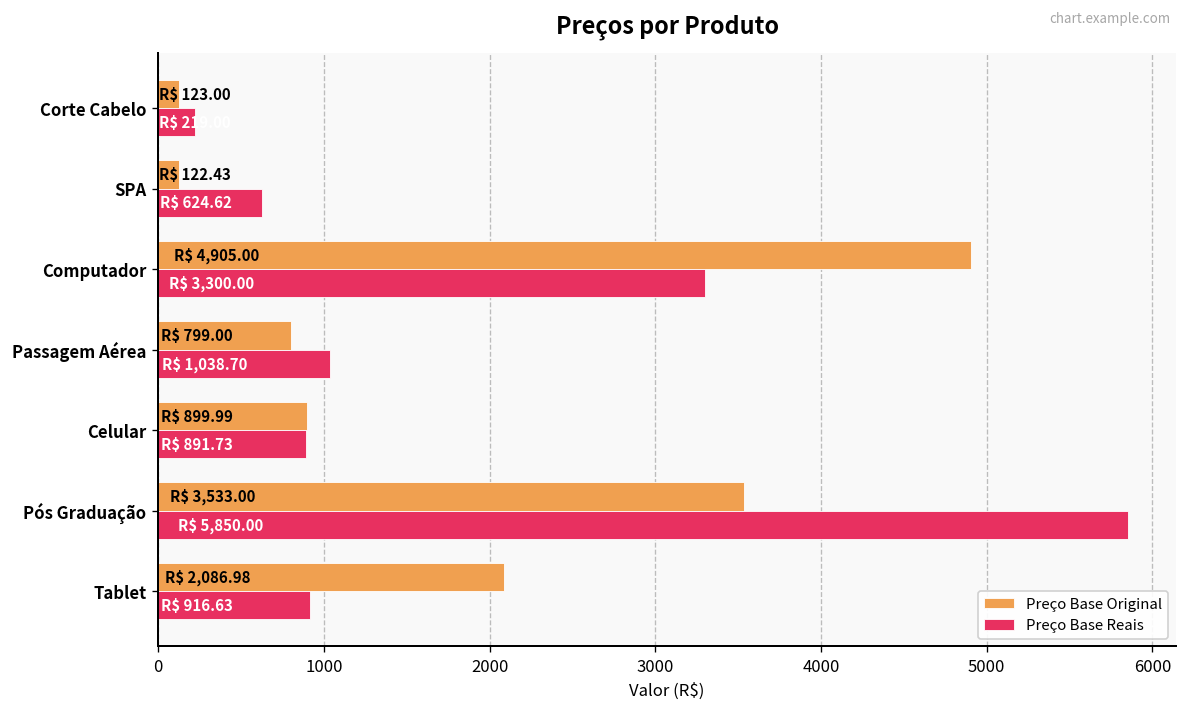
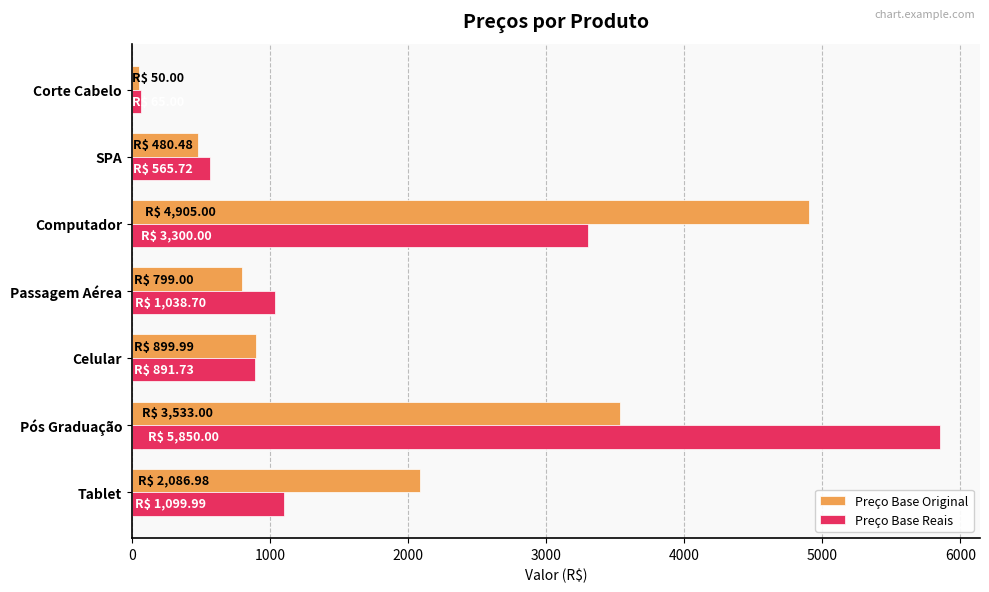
Preço Base Original, Corte Cabelo: 123.00 -> 50.00
Preço Base Reais, Corte Cabelo: 220 -> 70
Preço Base Original, SPA: 122.43 -> 480.48
Preço Base Reais, SPA: 624.62 -> 565.72
Preço Base Reais, Tablet: 916.63 -> 1,099.99
